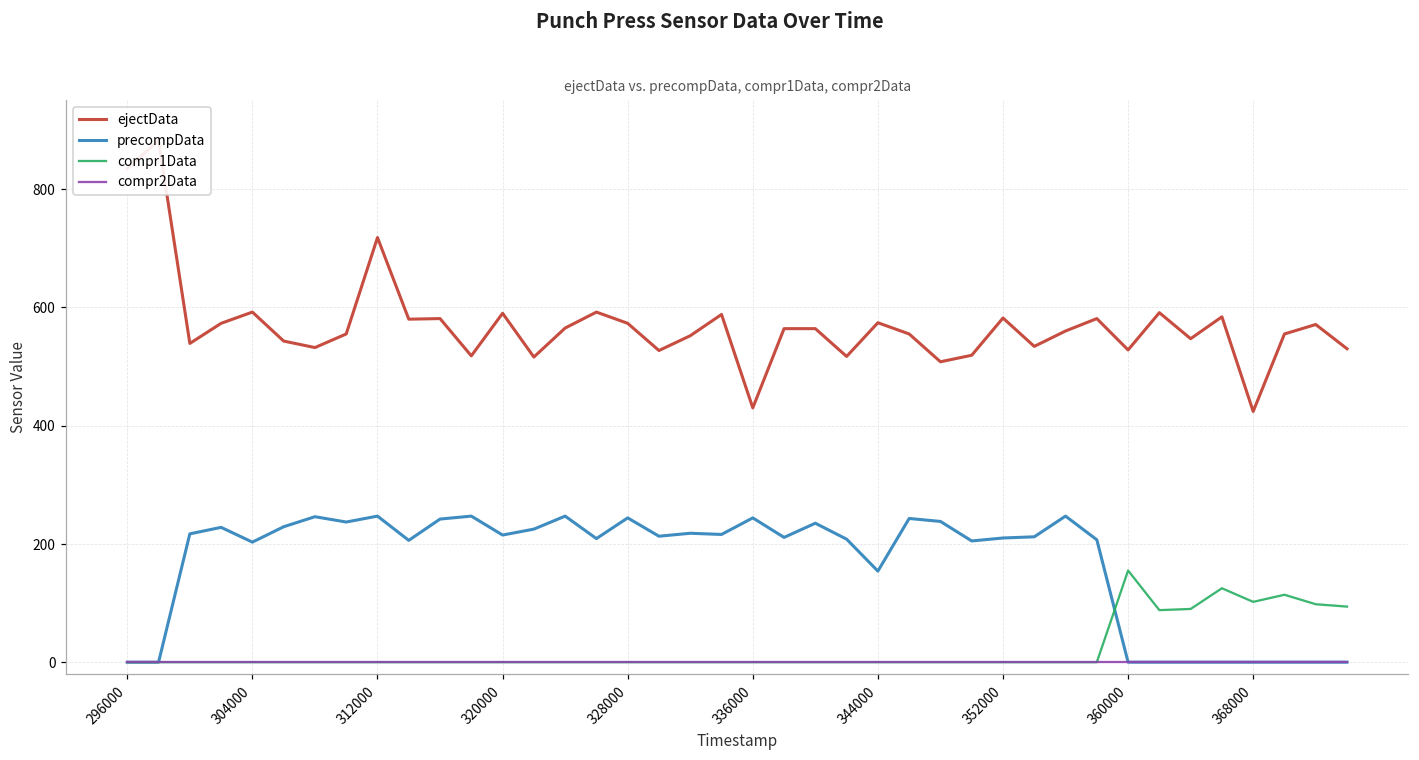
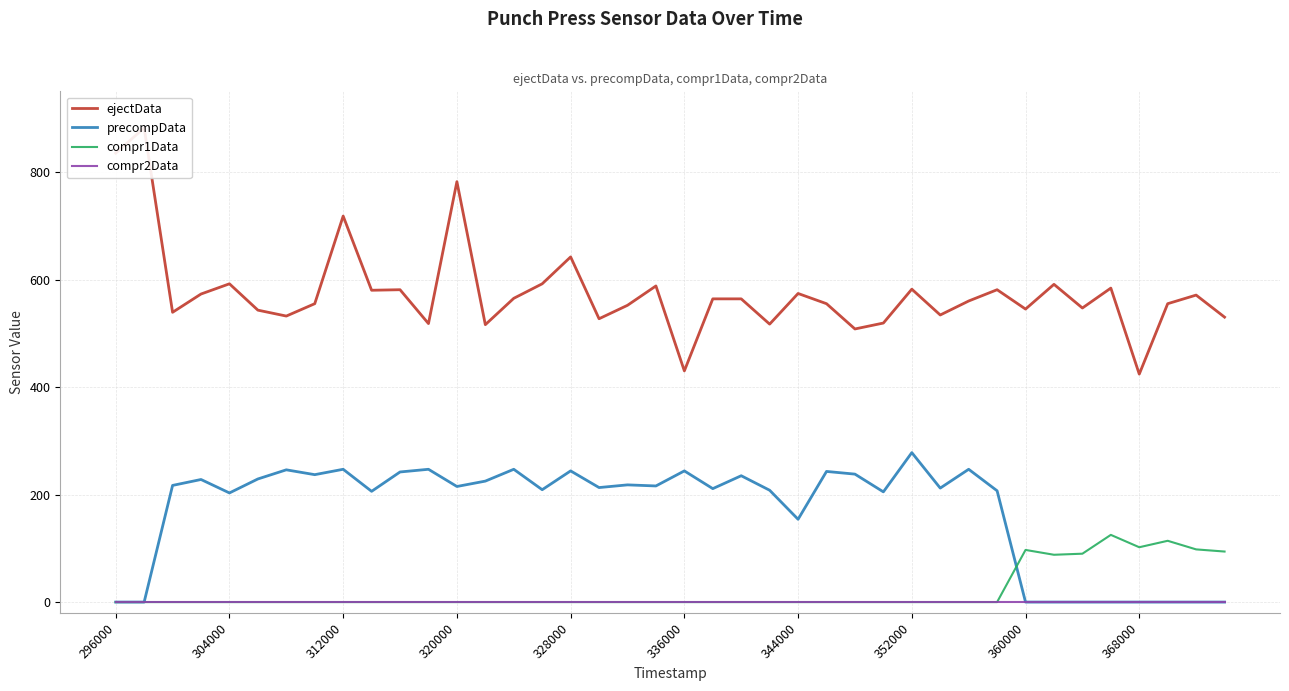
ejectData, 320000: 590 -> 780
ejectData, 328000: 570 -> 640
precompData, 352000: 210 -> 280
ejectData, 360000: 530 -> 550
compr1Data, 360000: 160 -> 100
